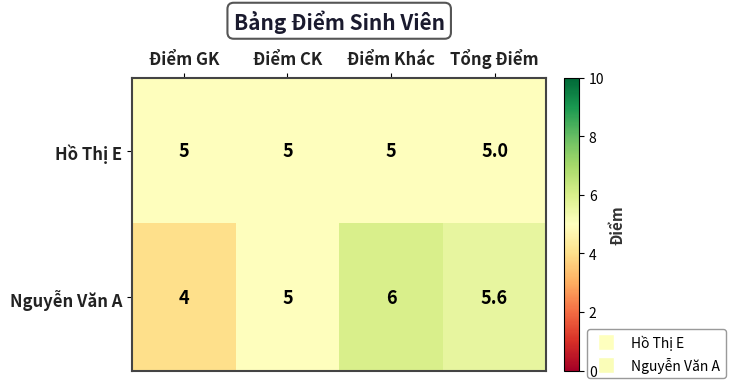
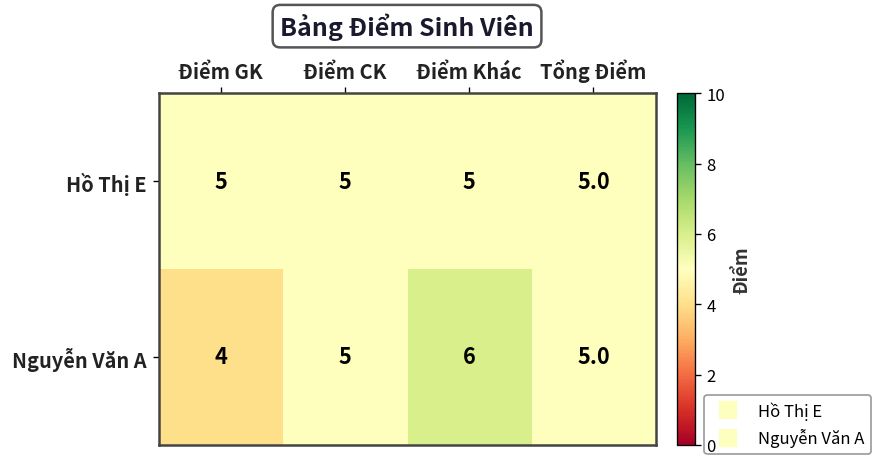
Nguyễn Văn A, Tổng Điểm: 5.6 -> 5.0
